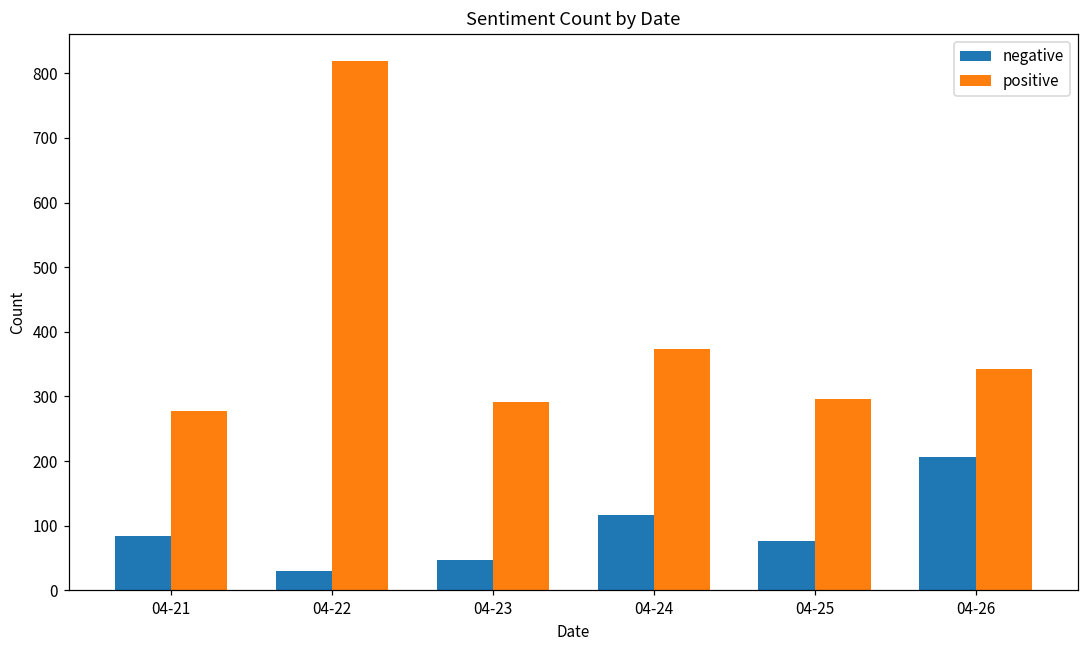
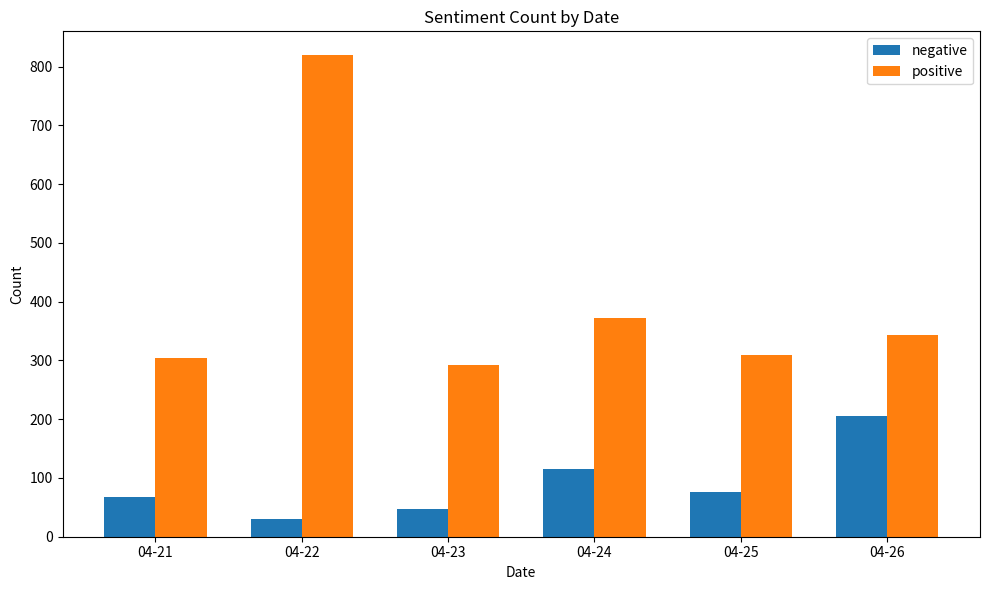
negative, 04-21: 80 -> 70
positive, 04-21: 280 -> 300
positive, 04-25: 300 -> 310
